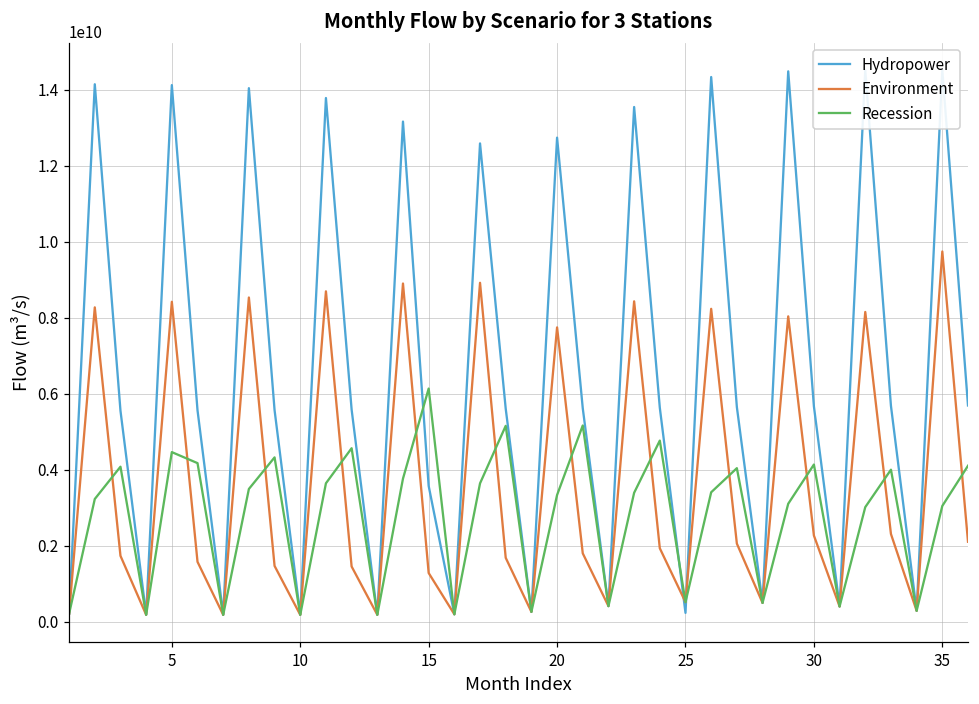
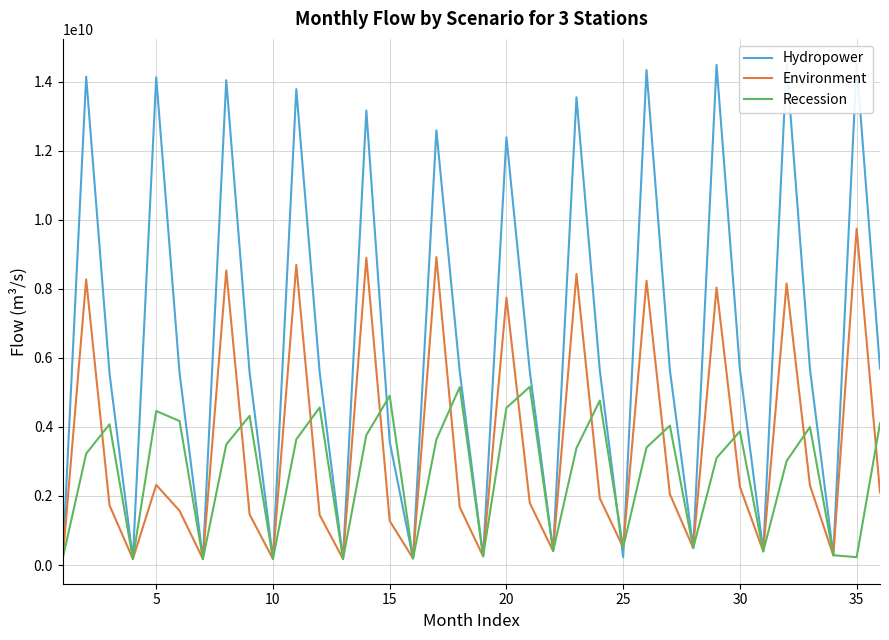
Environment, 5: 8400000000 -> 2300000000
Recession, 15: 6100000000 -> 4900000000
Hydropower, 20: 12700000000 -> 12400000000
Recession, 20: 3300000000 -> 4600000000
Recession, 30: 4100000000 -> 3900000000
Recession, 35: 3000000000 -> 200000000
